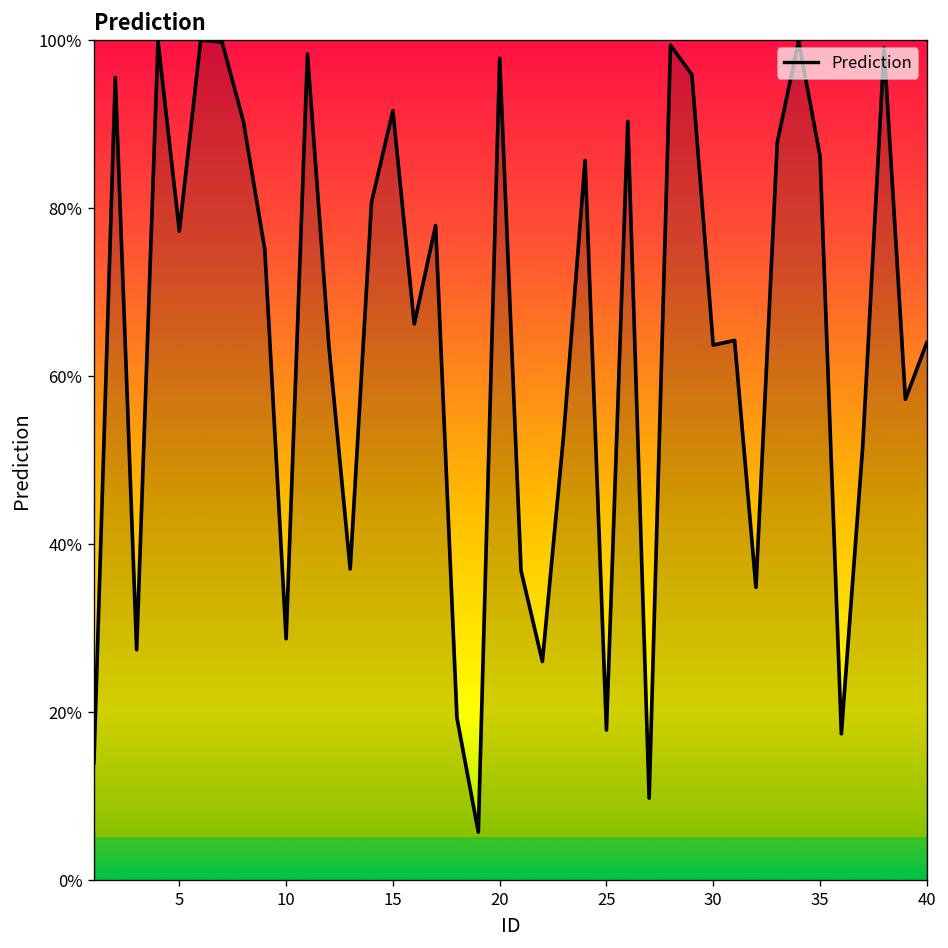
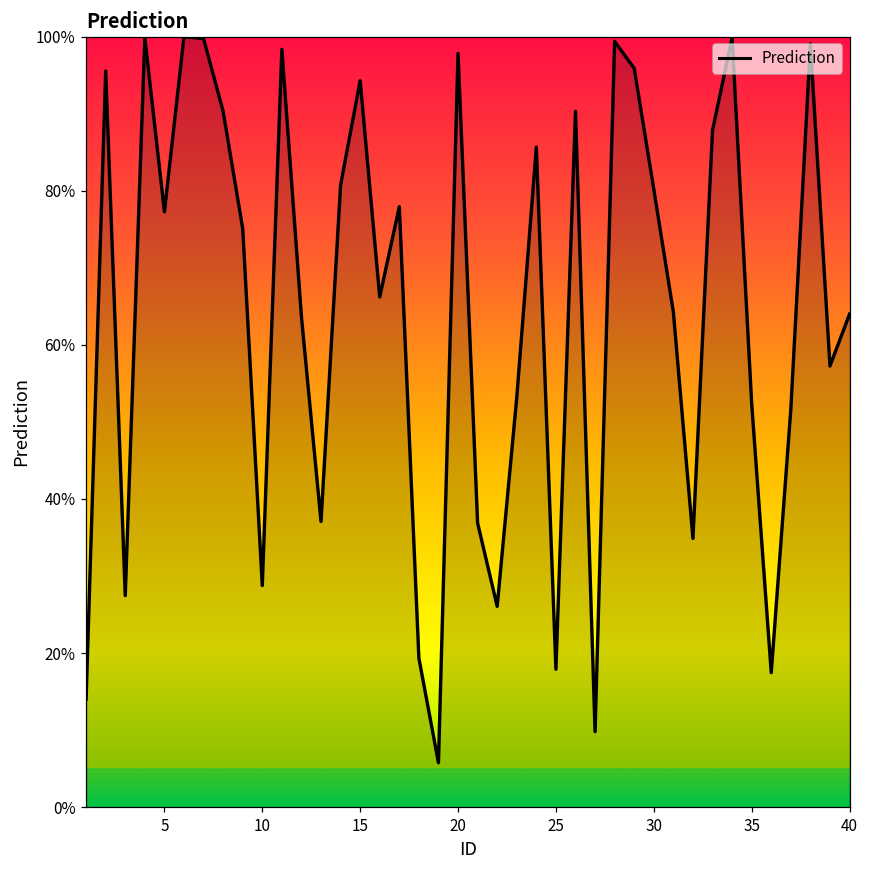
15: 92% -> 94%
30: 64% -> 80%
35: 86% -> 52%
